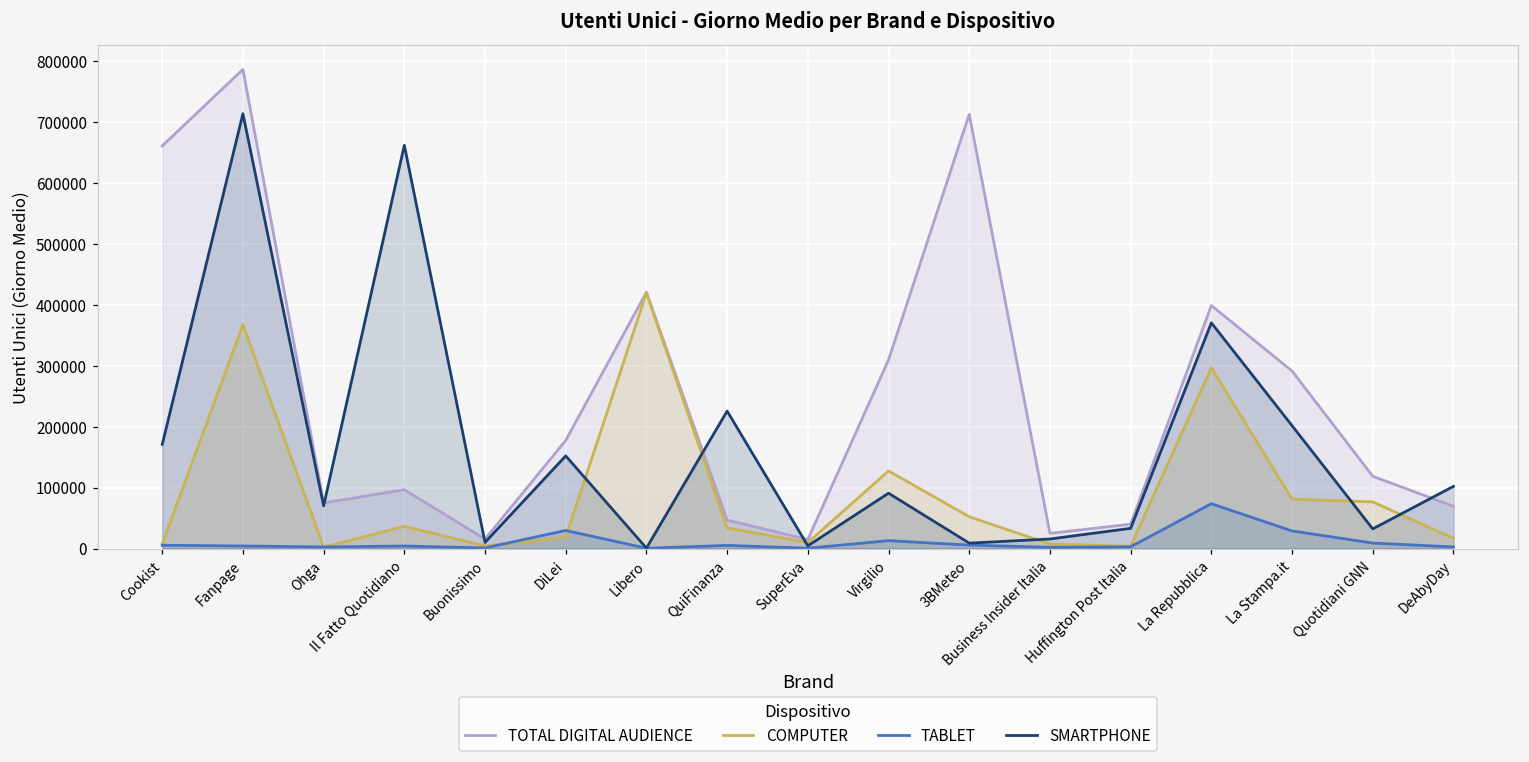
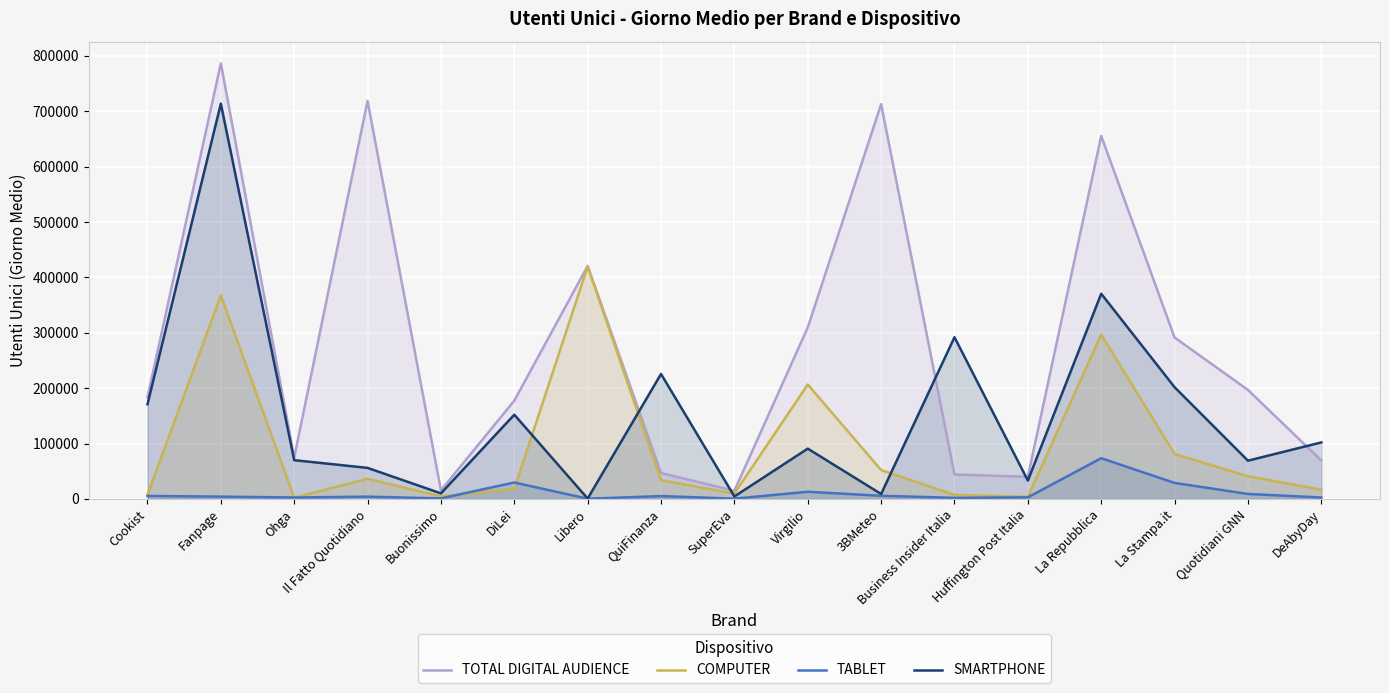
TOTAL DIGITAL AUDIENCE, Cookist: 660000 -> 180000
TOTAL DIGITAL AUDIENCE, Il Fatto Quotidiano: 100000 -> 720000
SMARTPHONE, Il Fatto Quotidiano: 660000 -> 60000
COMPUTER, Virgilio: 130000 -> 210000
TOTAL DIGITAL AUDIENCE, Business Insider Italia: 20000 -> 40000
SMARTPHONE, Business Insider Italia: 20000 -> 290000
TOTAL DIGITAL AUDIENCE, La Repubblica: 400000 -> 660000
TOTAL DIGITAL AUDIENCE, Quotidiani GNN: 120000 -> 200000
COMPUTER, Quotidiani GNN: 80000 -> 40000
SMARTPHONE, Quotidiani GNN: 30000 -> 70000
